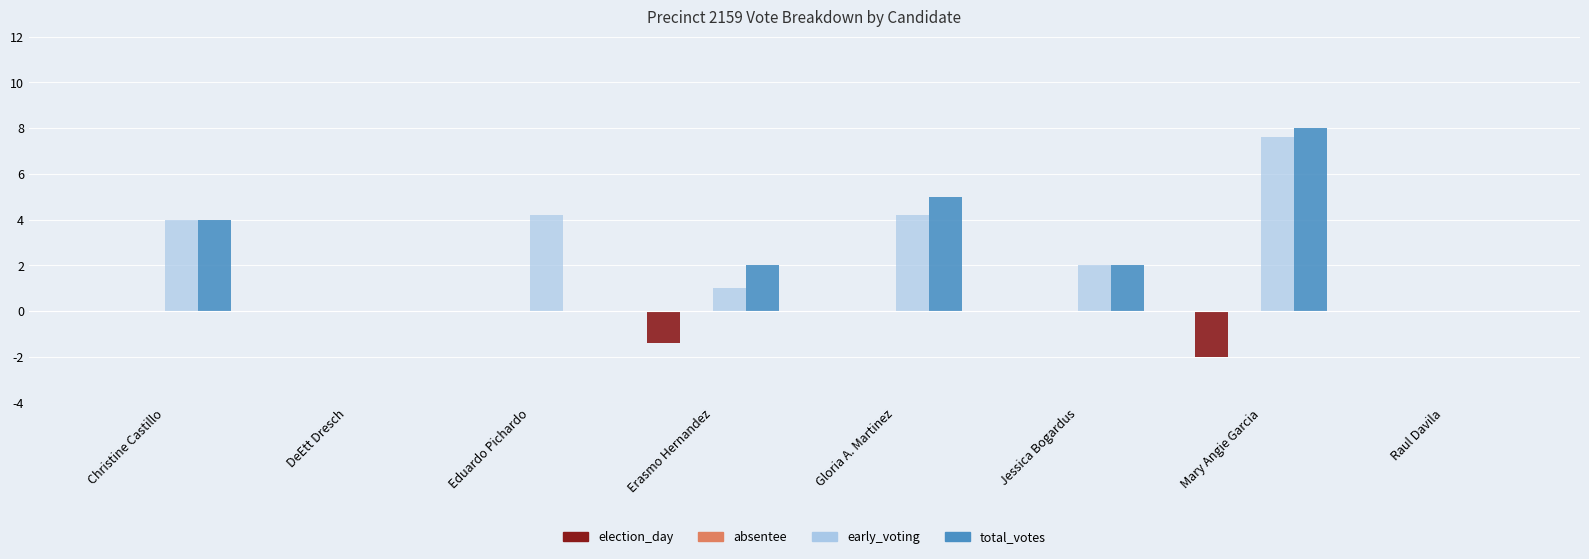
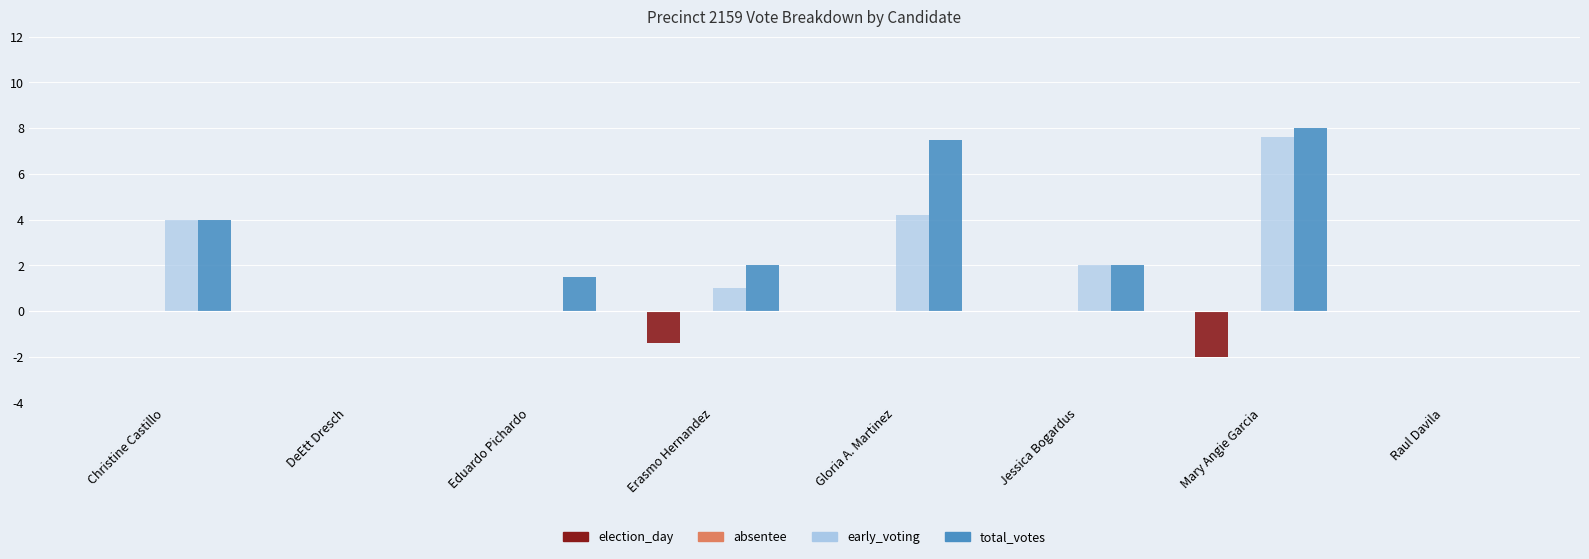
early_voting, Eduardo Pichardo: 4.2 -> 0.0
total_votes, Eduardo Pichardo: 0.0 -> 1.5
total_votes, Gloria A. Martinez: 5.0 -> 7.5
